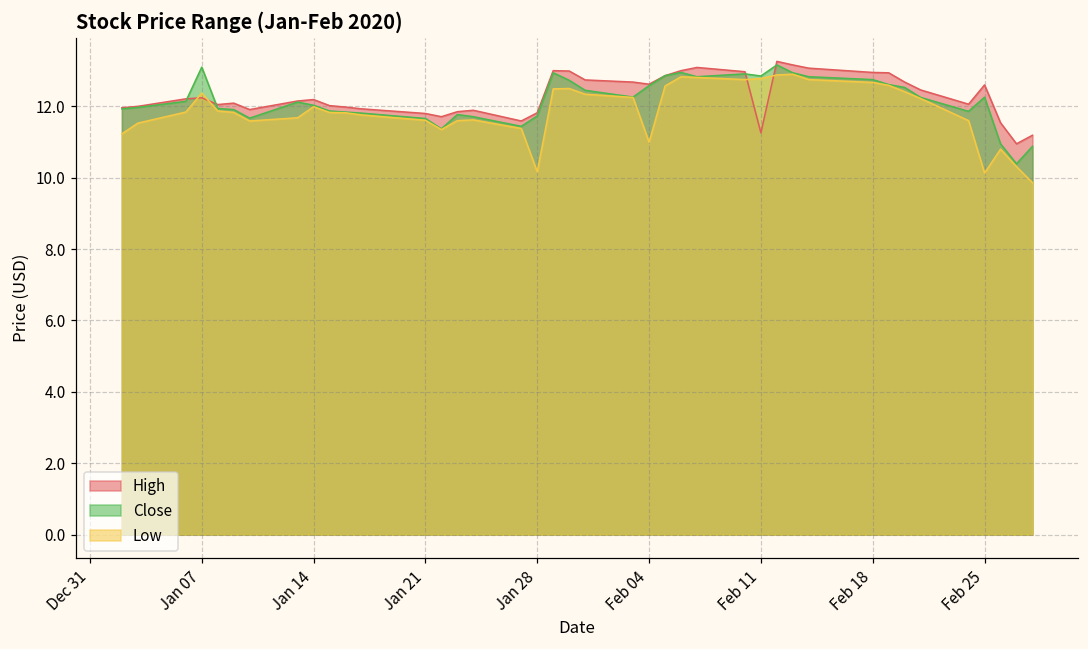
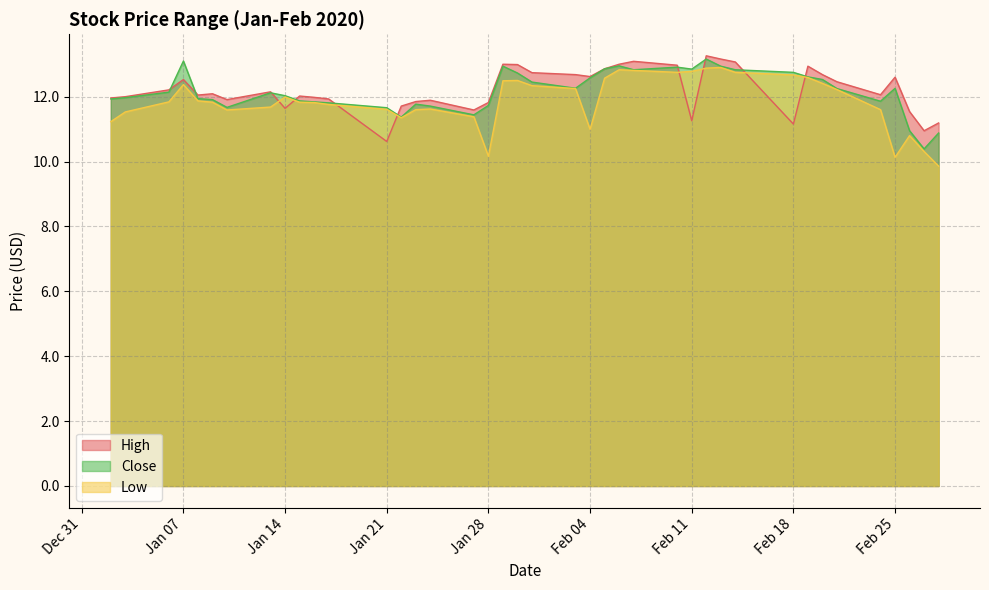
High, Jan 07: 12.2 -> 12.5
High, Jan 14: 12.2 -> 11.6
High, Jan 21: 11.8 -> 10.6
High, Feb 18: 12.9 -> 11.2
